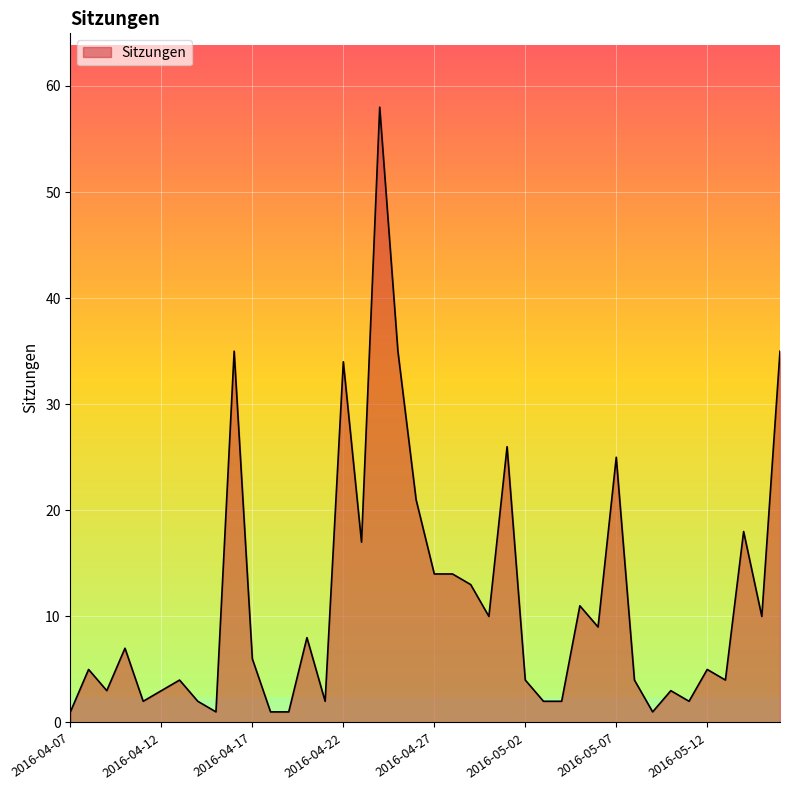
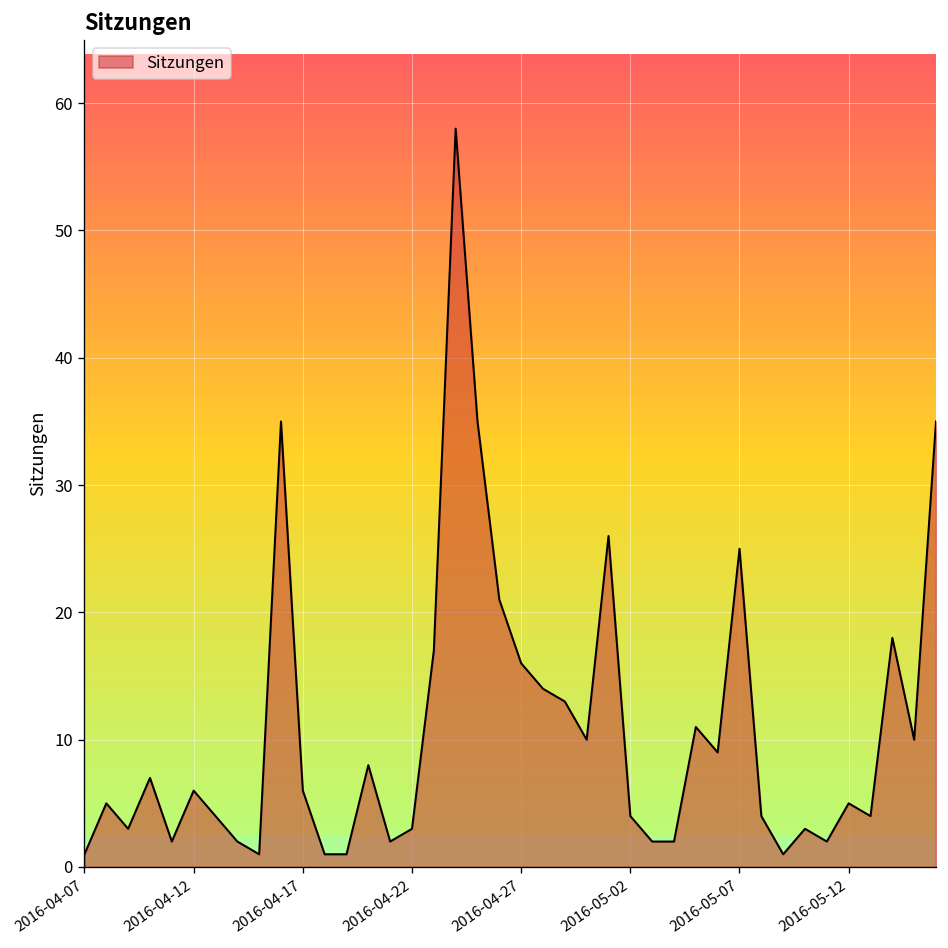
2016-04-12: 3 -> 6
2016-04-22: 34 -> 3
2016-04-27: 14 -> 16
